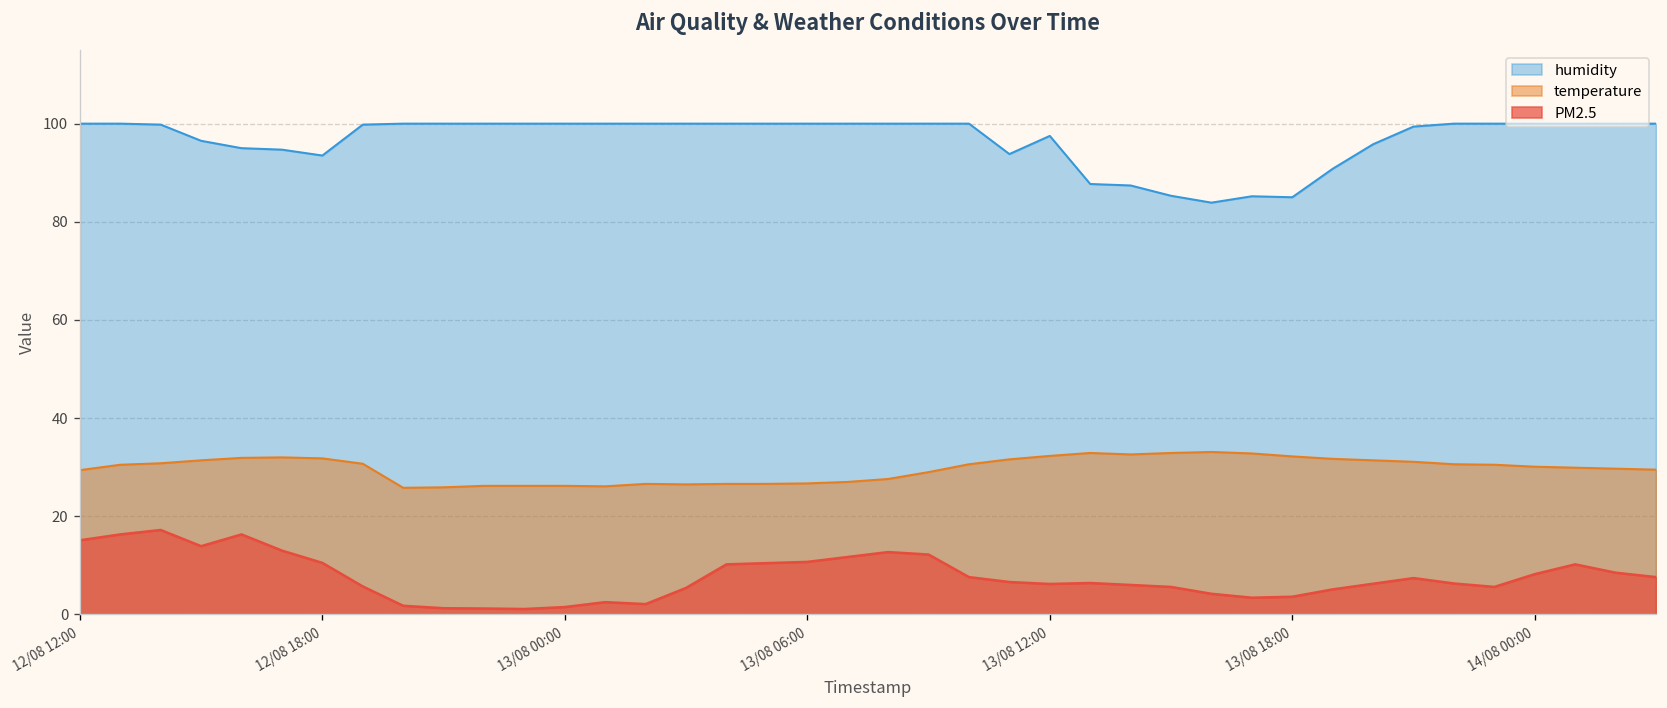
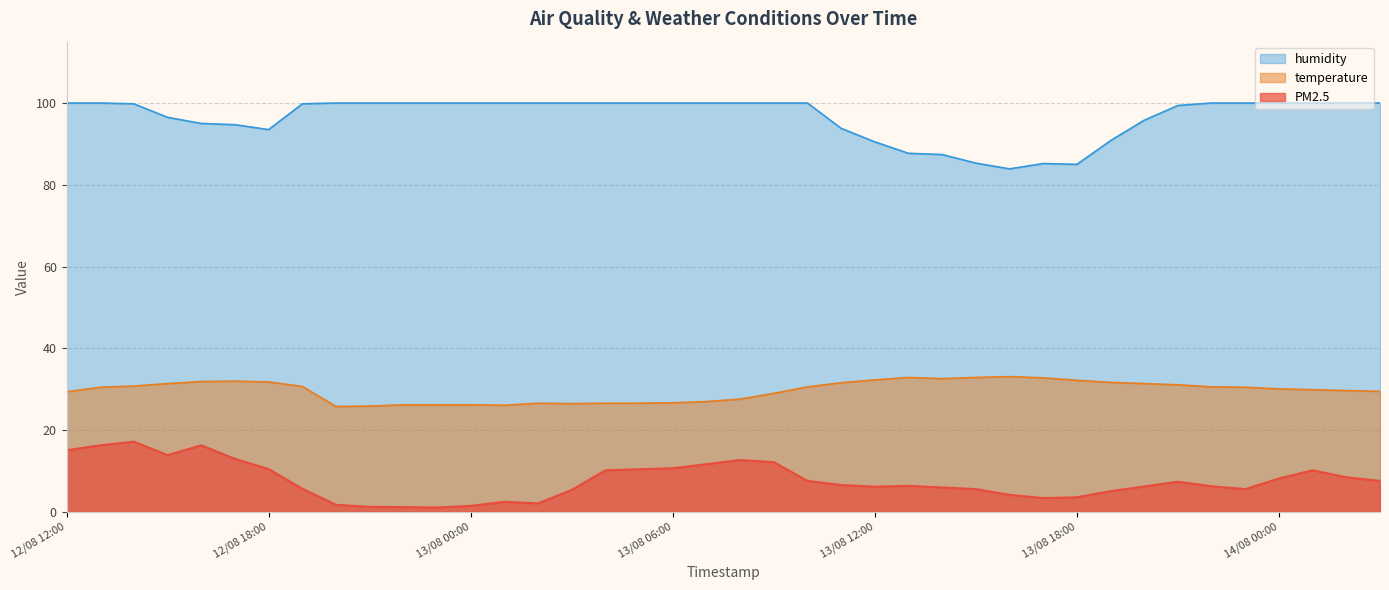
humidity, 13/08 12:00: 98 -> 91
